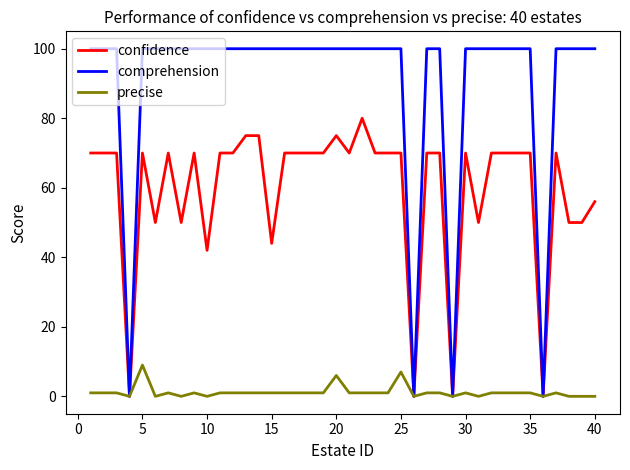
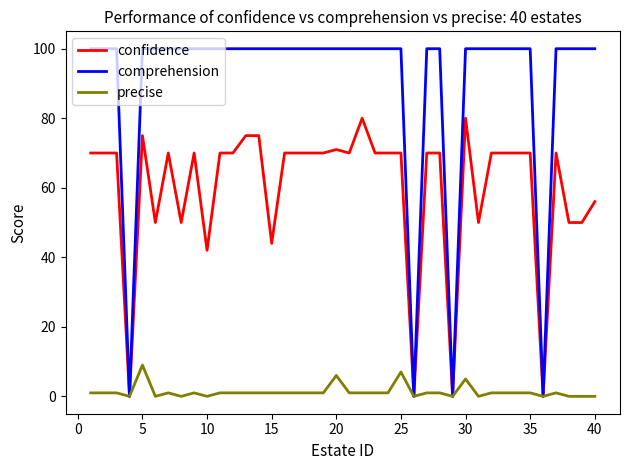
confidence, 5: 70 -> 75
confidence, 20: 75 -> 71
confidence, 30: 70 -> 80
precise, 30: 1 -> 5
